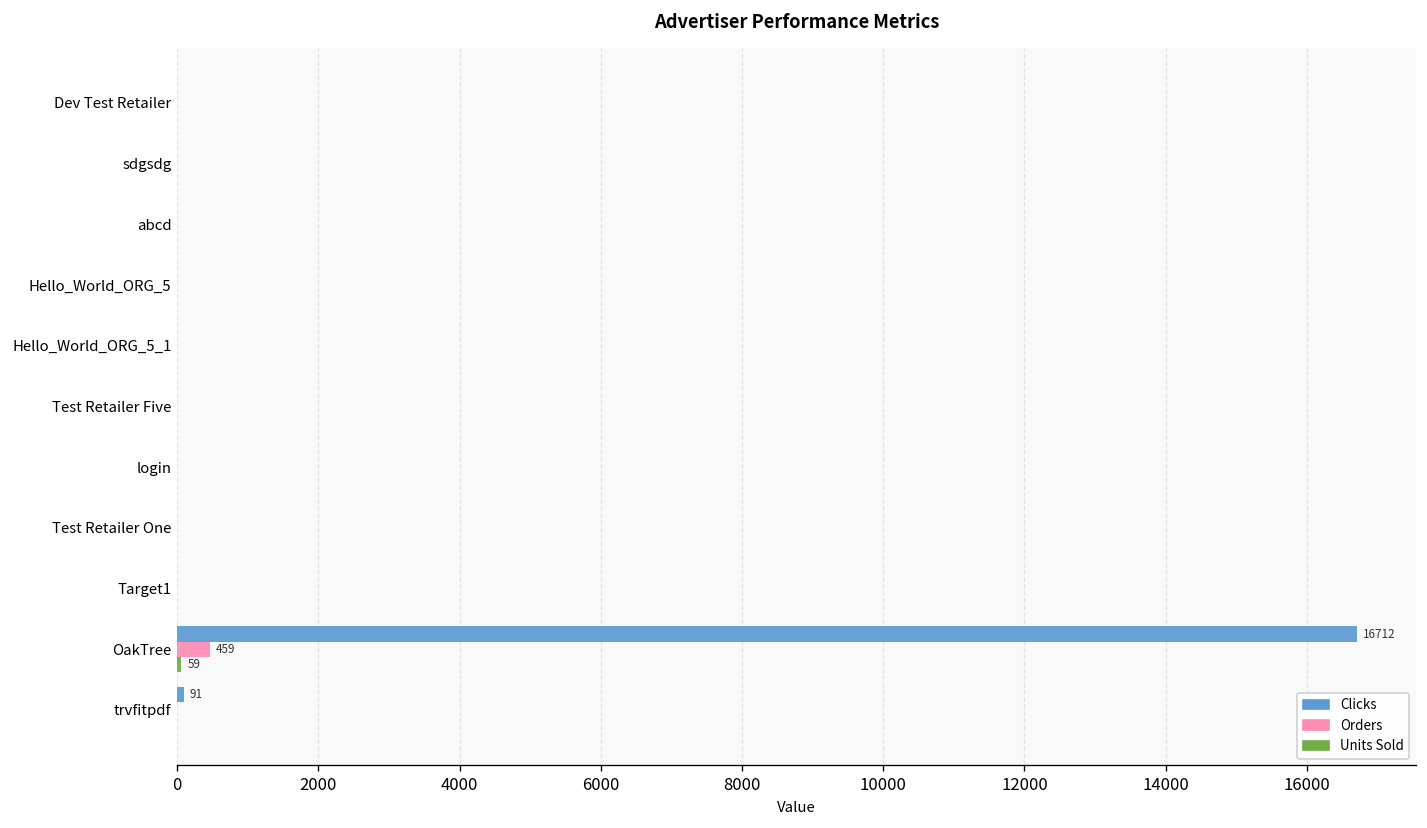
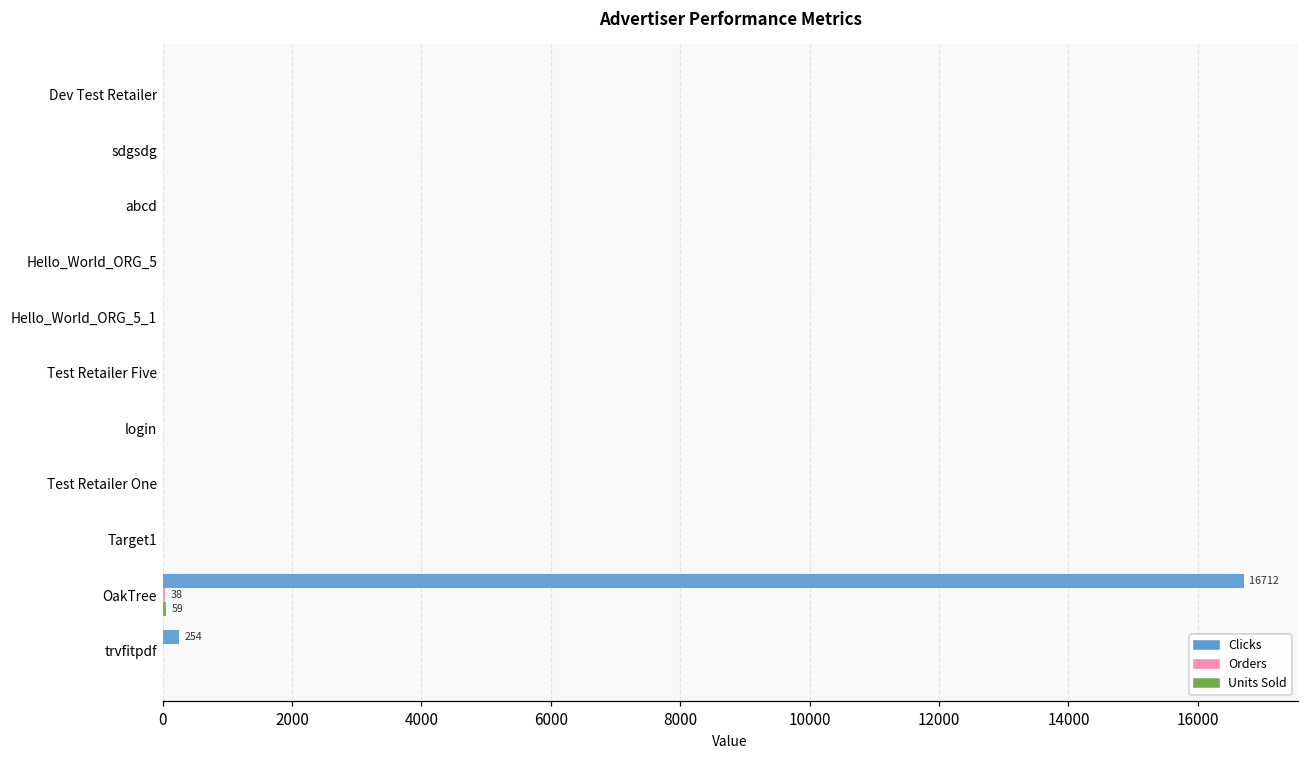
Orders, OakTree: 459 -> 38
Clicks, trvfitpdf: 91 -> 254
